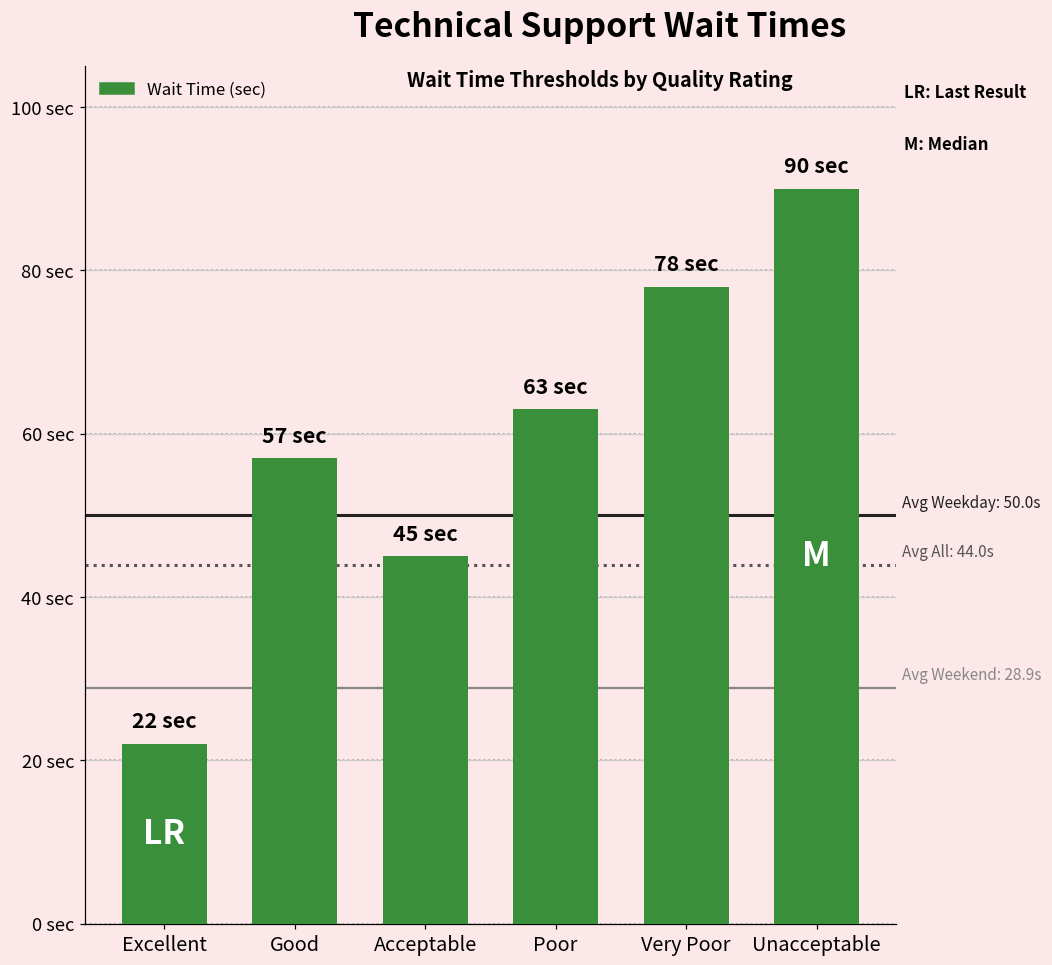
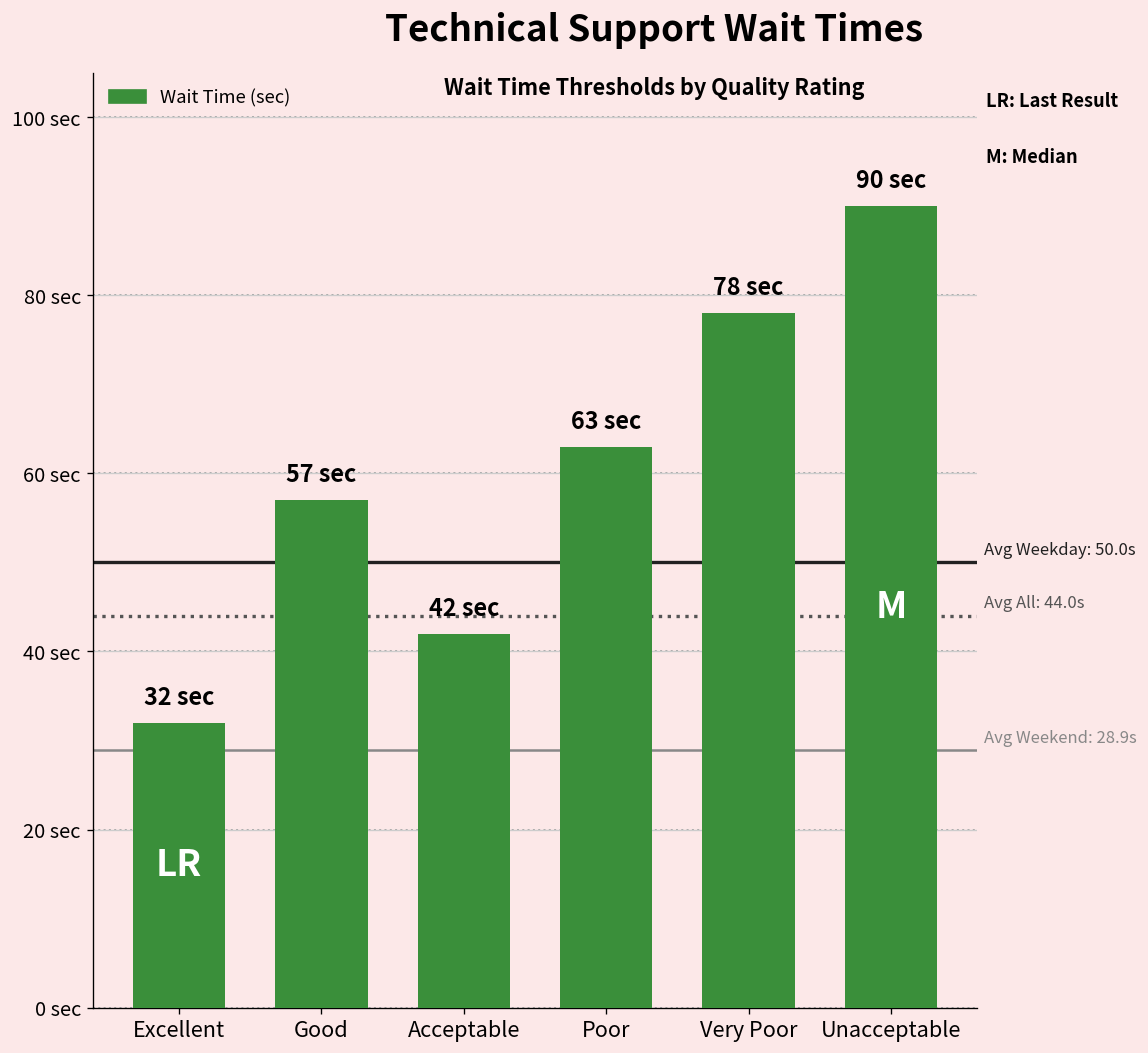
Excellent: 22 -> 32
Acceptable: 45 -> 42
